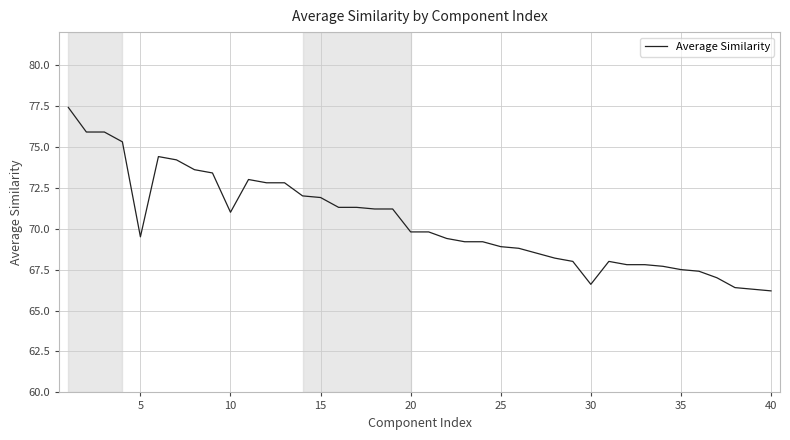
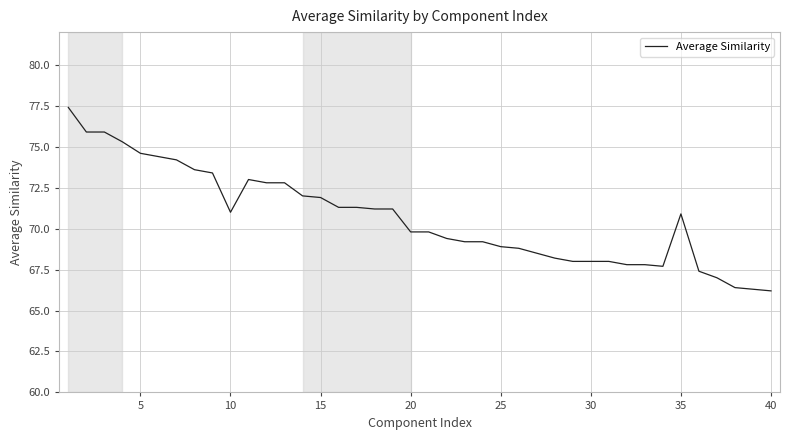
5: 69.5 -> 74.6
30: 66.6 -> 68.0
35: 67.5 -> 70.9
